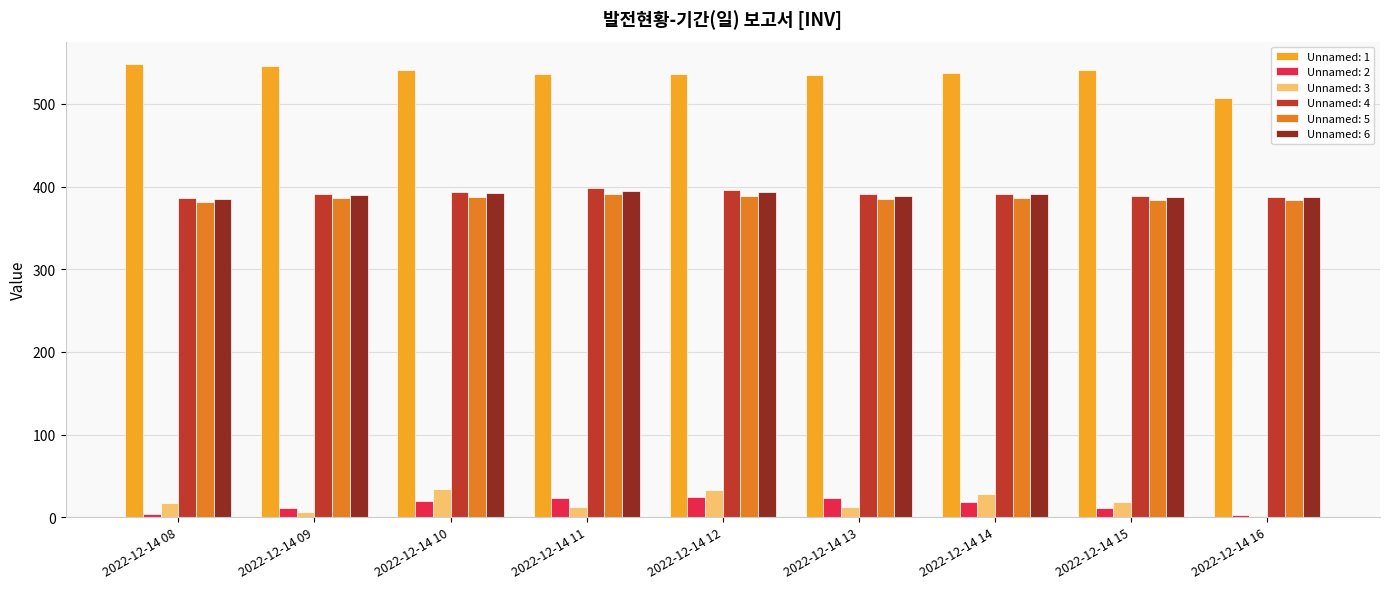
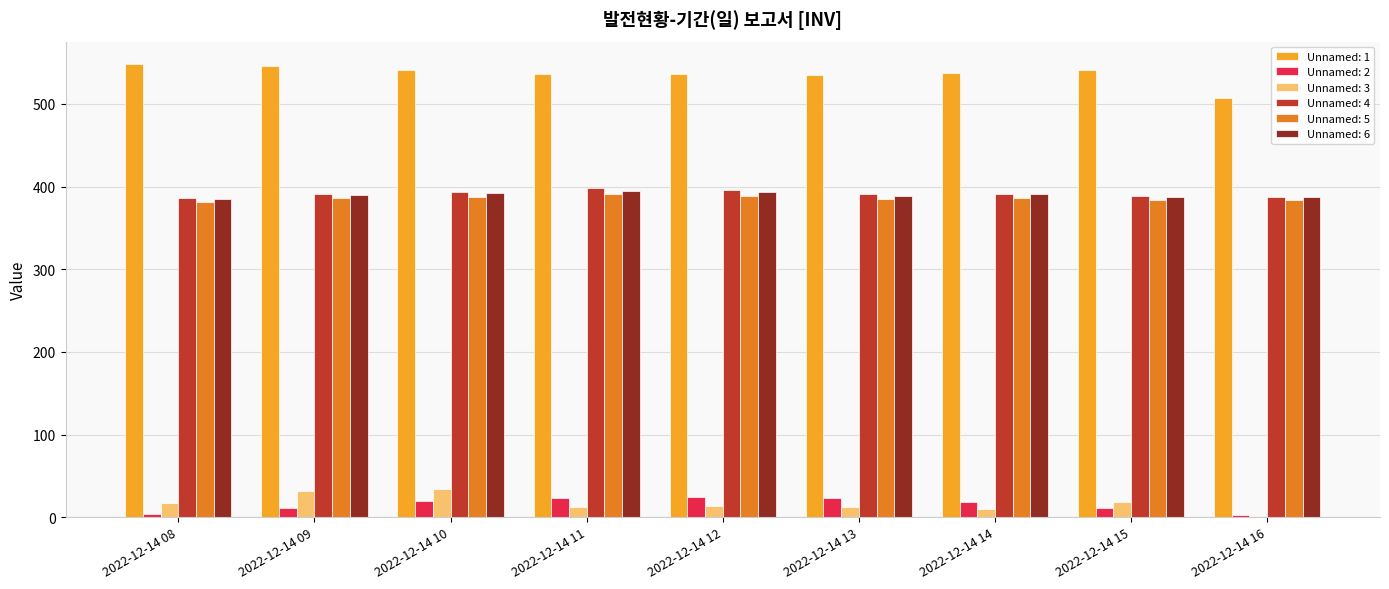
Unnamed: 3, 2022-12-14 09: 10 -> 30
Unnamed: 3, 2022-12-14 12: 30 -> 10
Unnamed: 3, 2022-12-14 14: 30 -> 10
